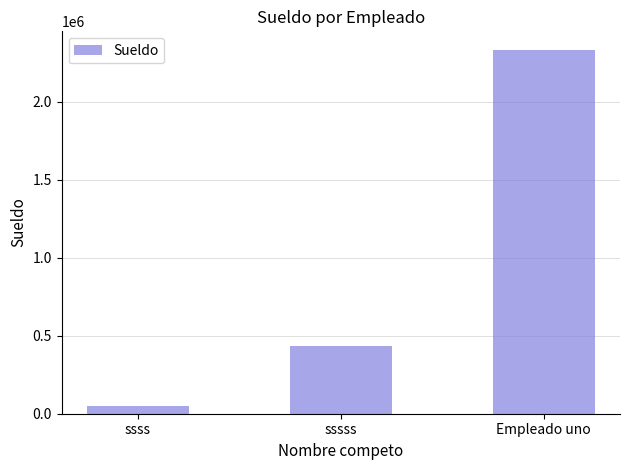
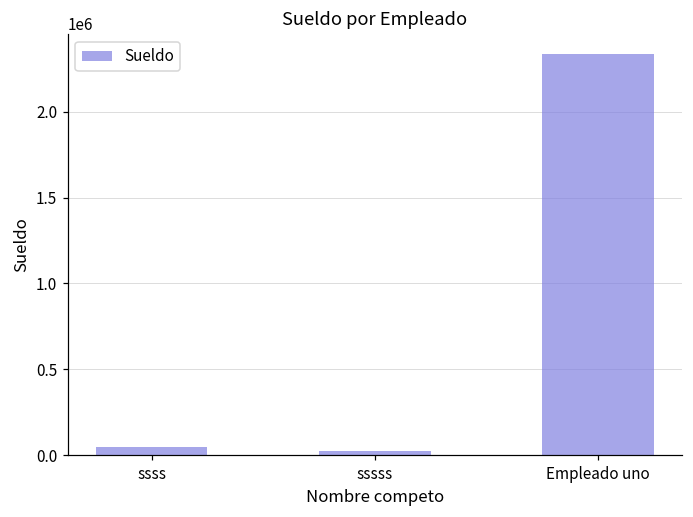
sssss: 430000 -> 20000
